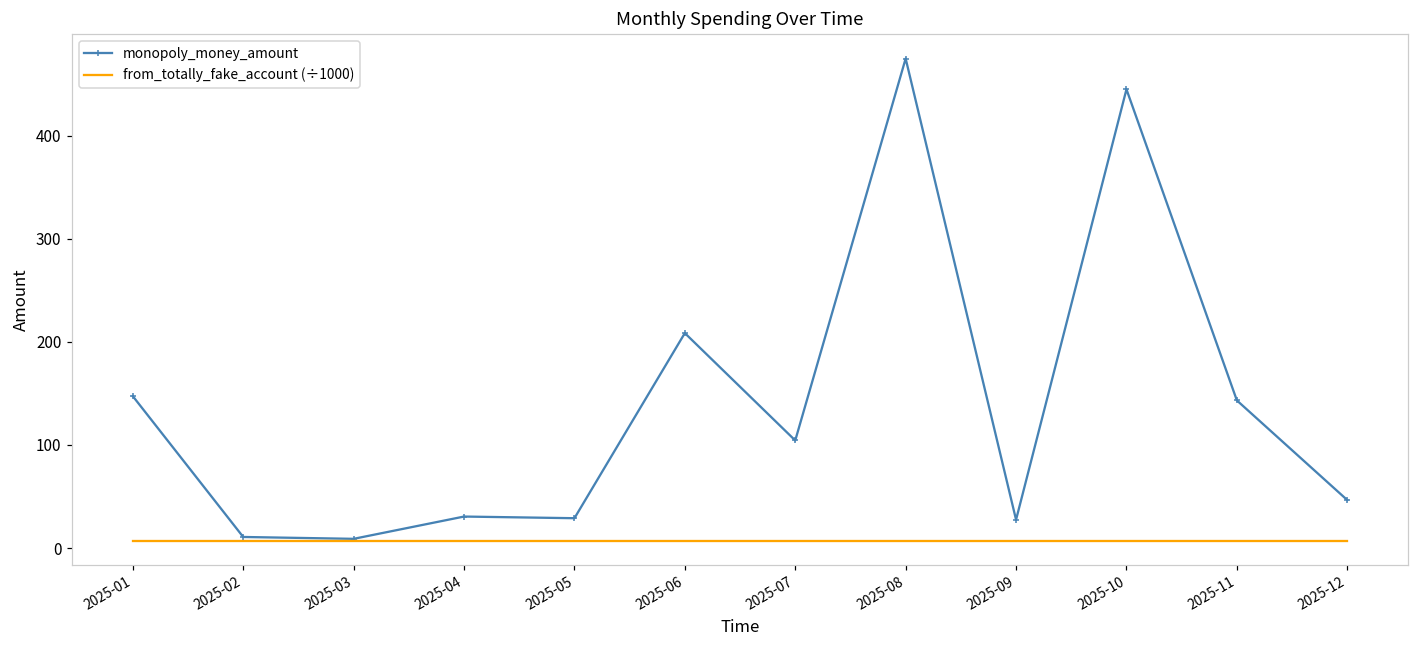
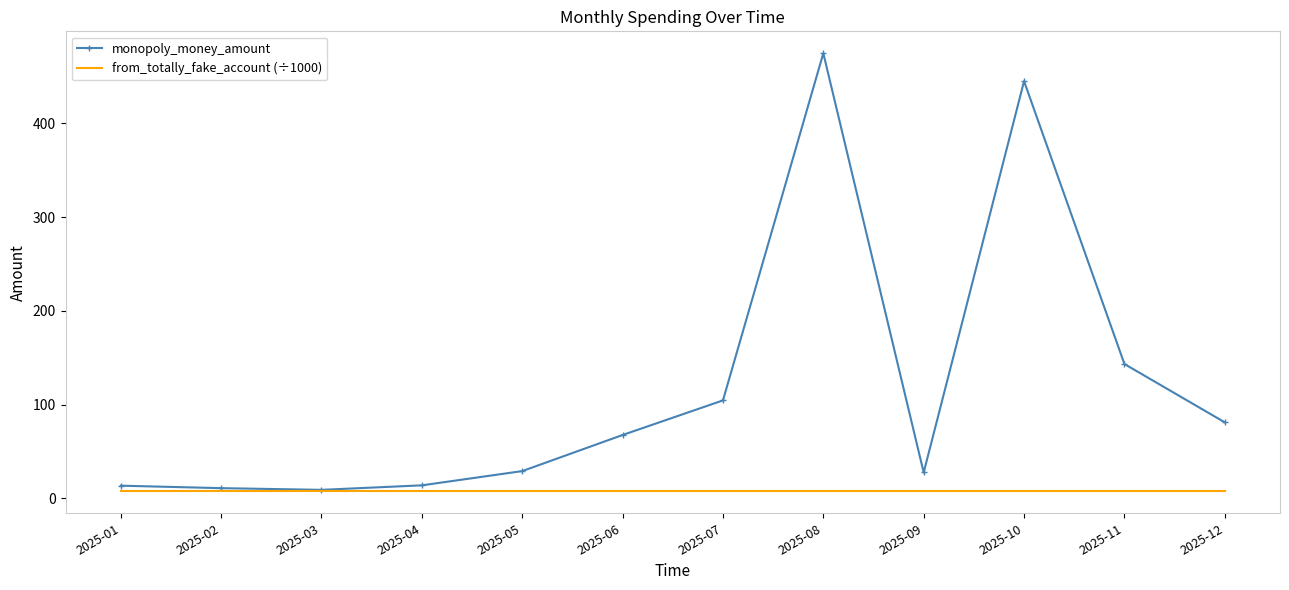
monopoly_money_amount, 2025-01: 150 -> 10
monopoly_money_amount, 2025-04: 30 -> 10
monopoly_money_amount, 2025-06: 210 -> 70
monopoly_money_amount, 2025-12: 50 -> 80
